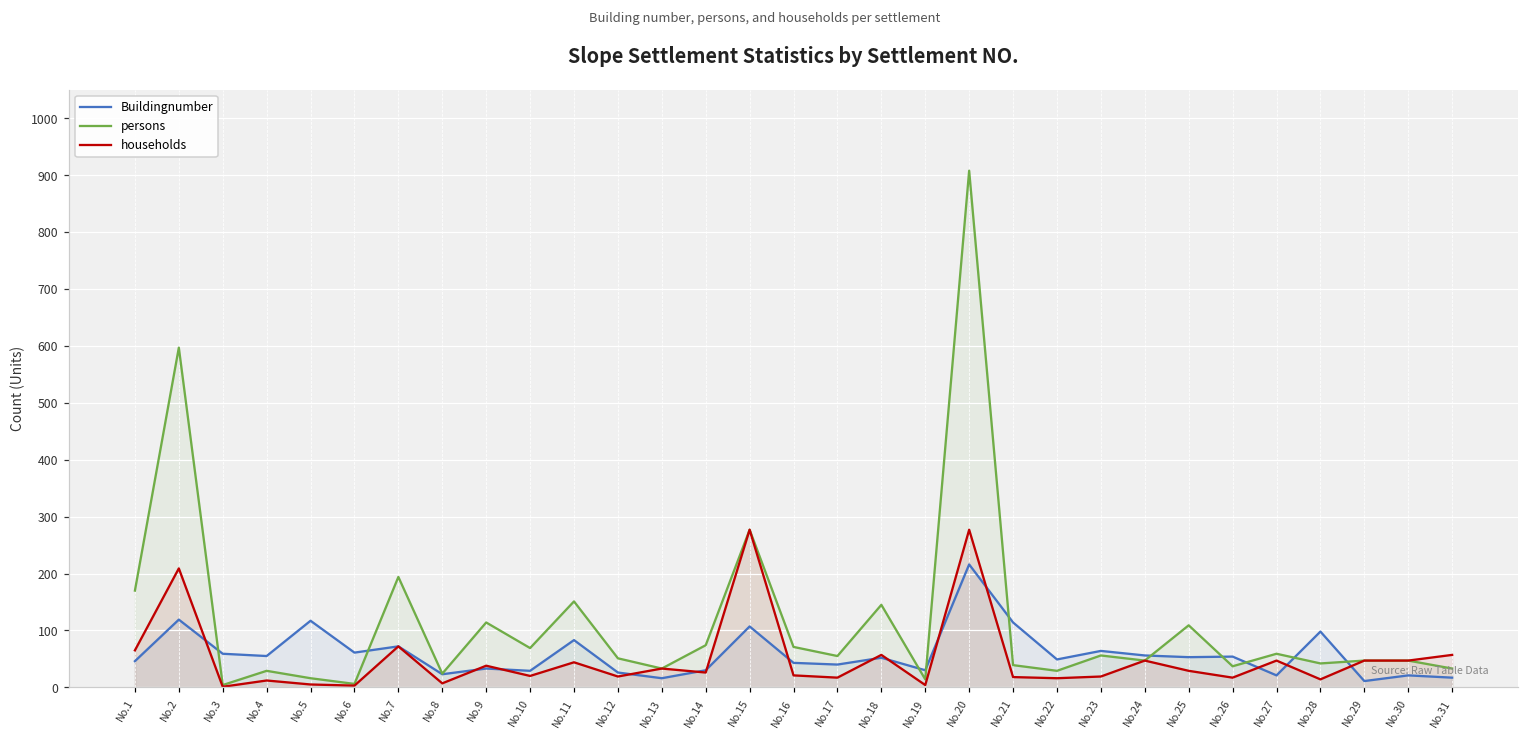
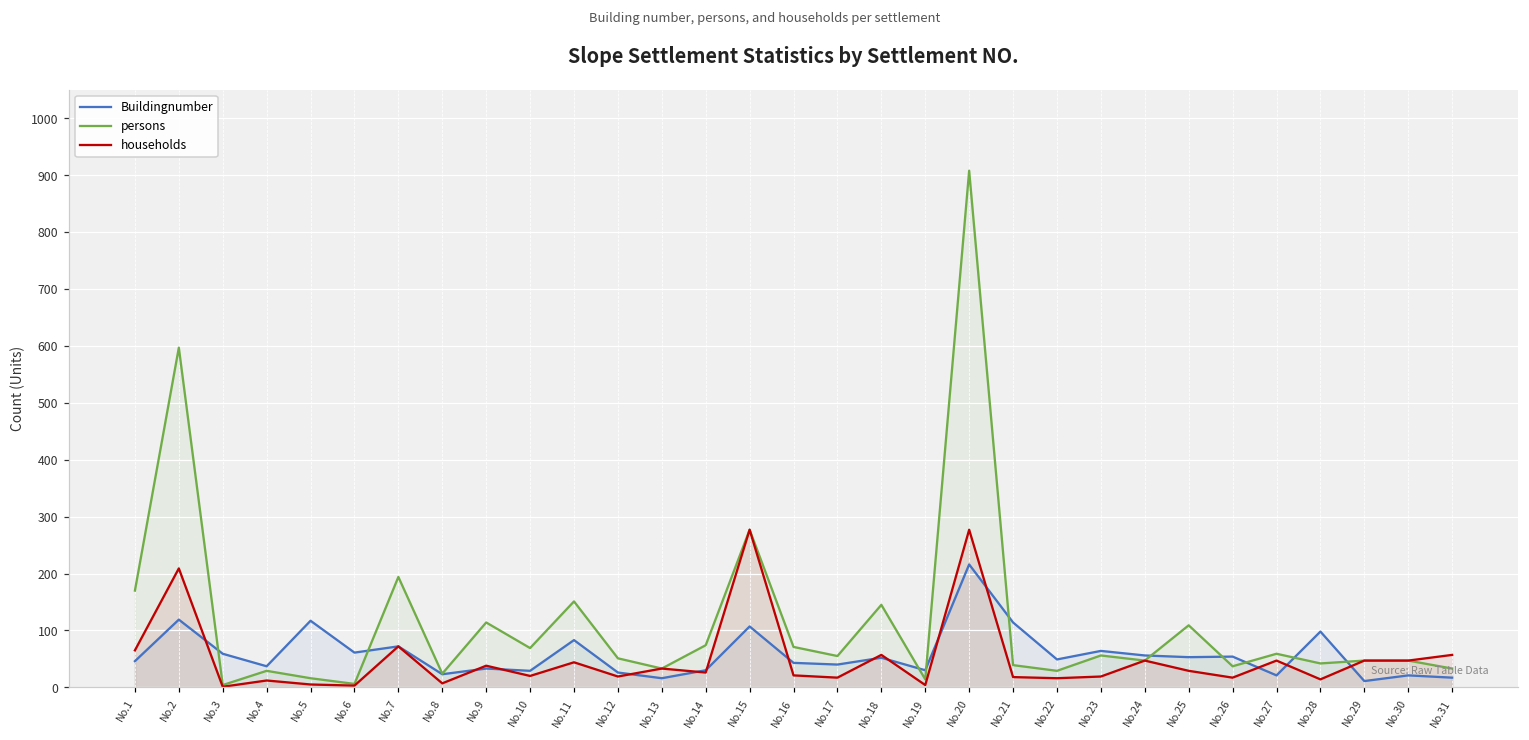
Buildingnumber, No.4: 60 -> 40
